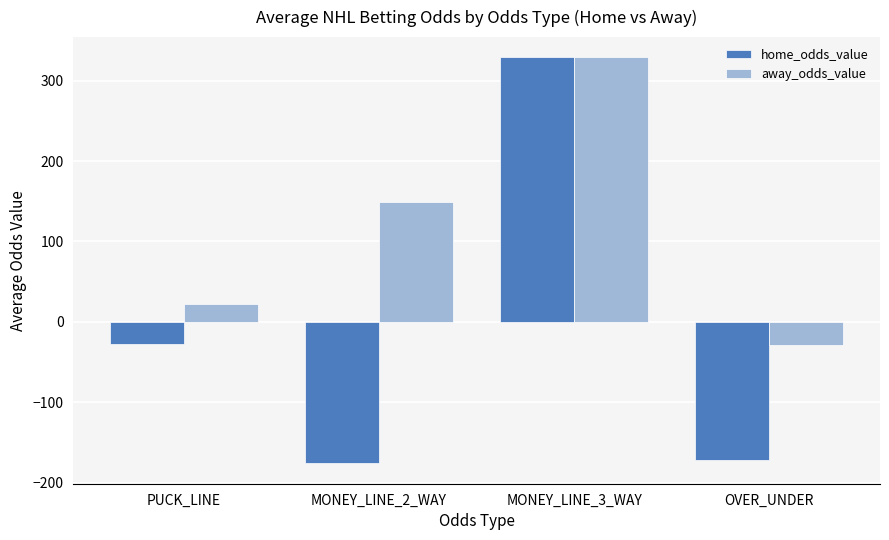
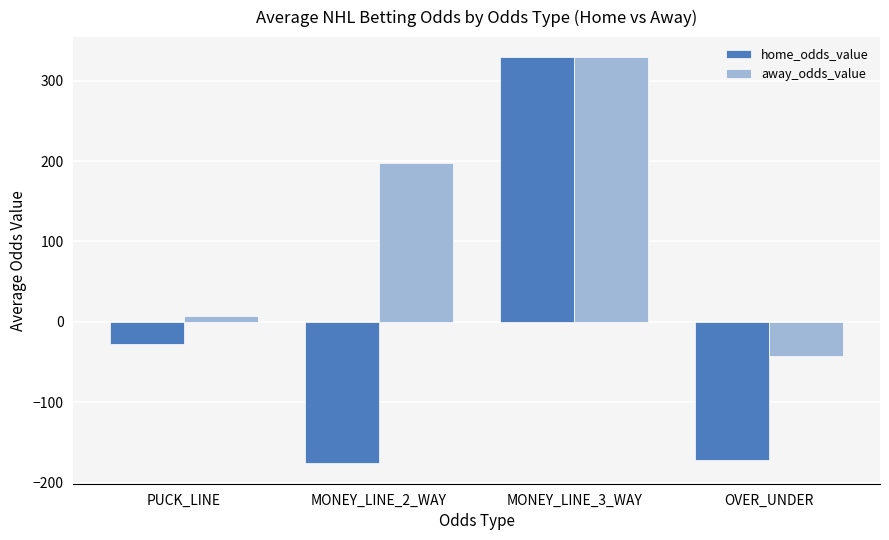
away_odds_value, PUCK_LINE: 20 -> 10
away_odds_value, MONEY_LINE_2_WAY: 150 -> 200
away_odds_value, OVER_UNDER: -30 -> -40
